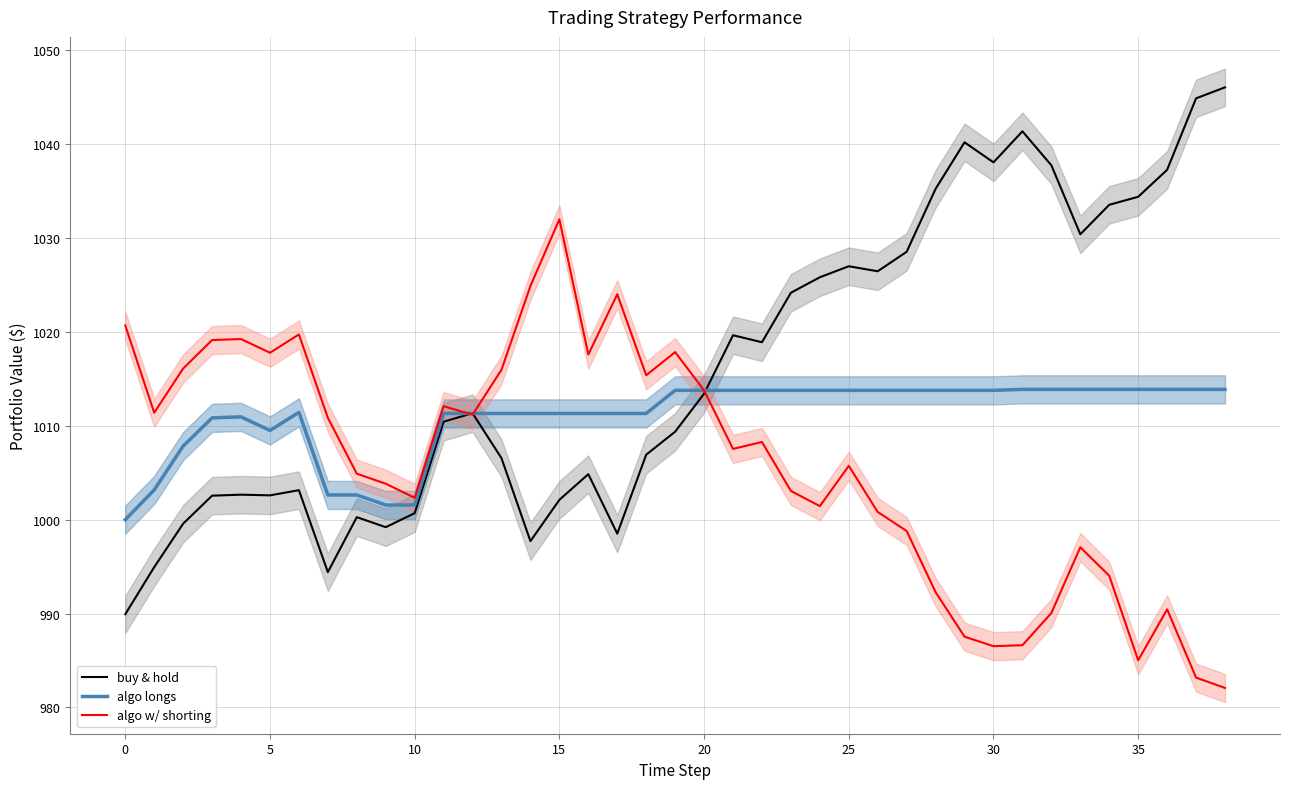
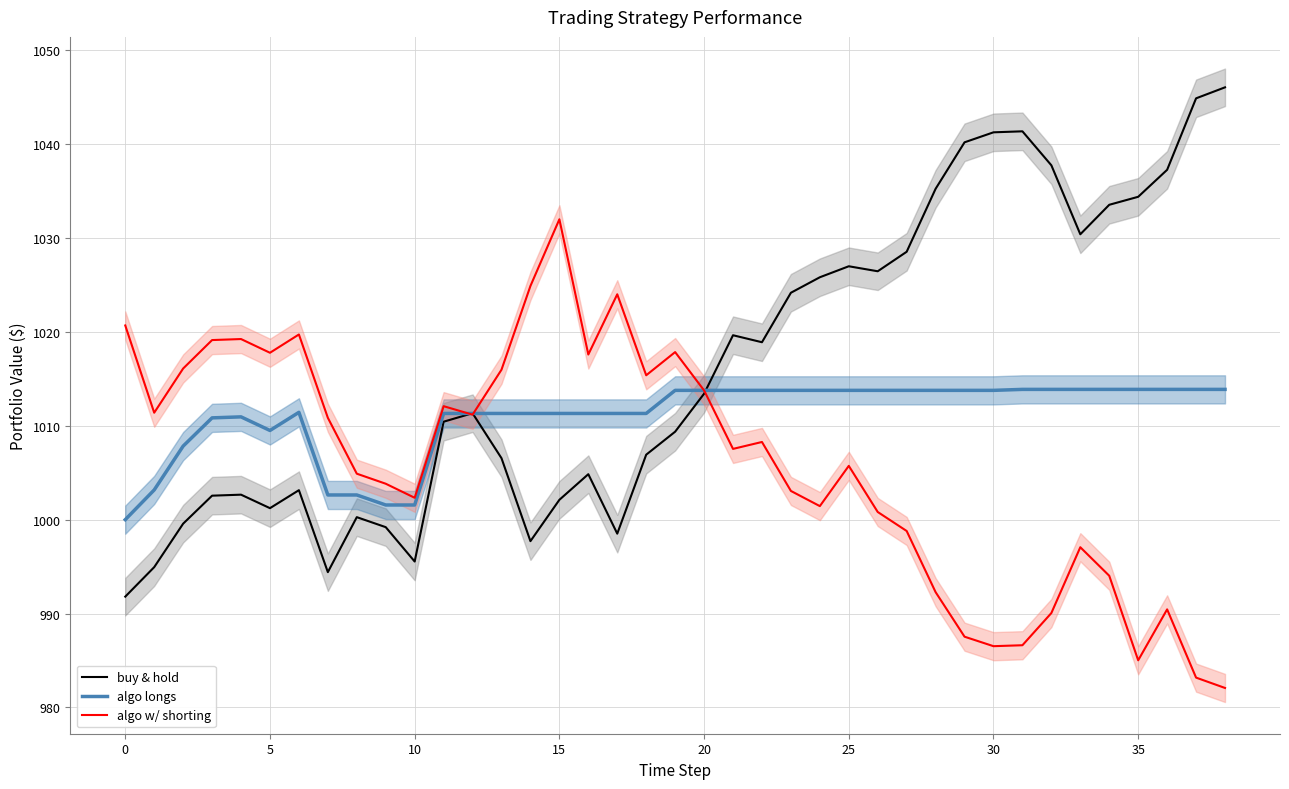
buy & hold, 0: 990 -> 992
buy & hold, 5: 1003 -> 1001
buy & hold, 10: 1001 -> 996
buy & hold, 30: 1038 -> 1041
